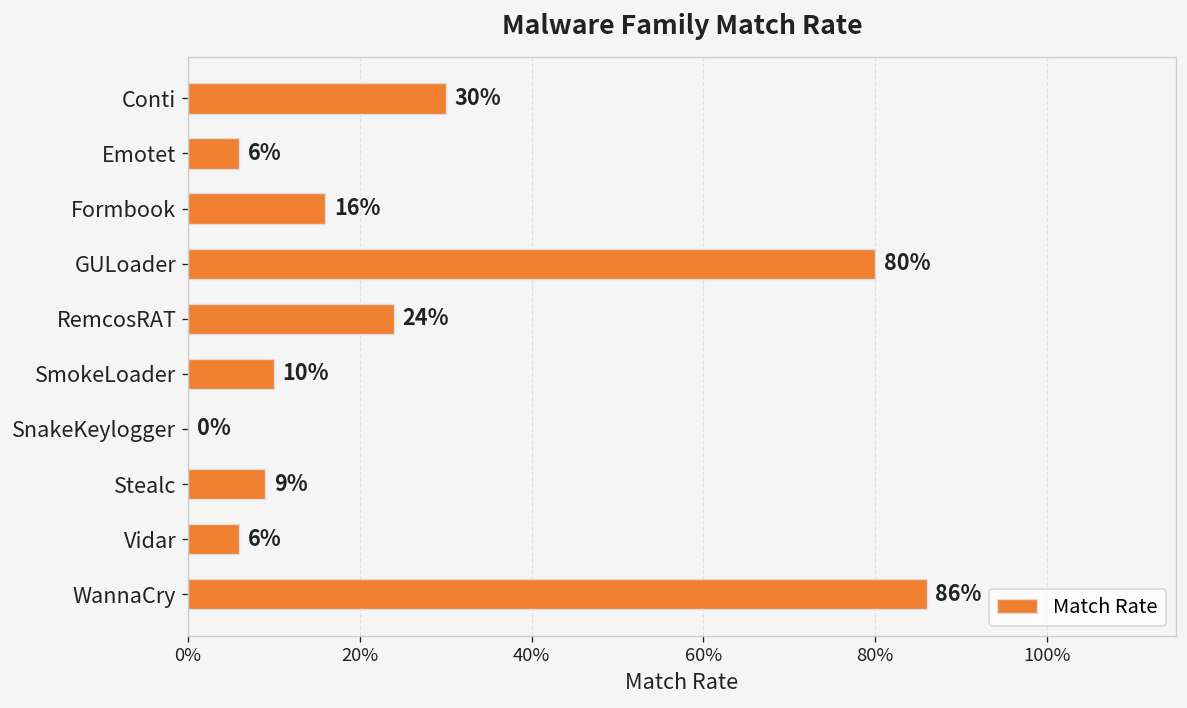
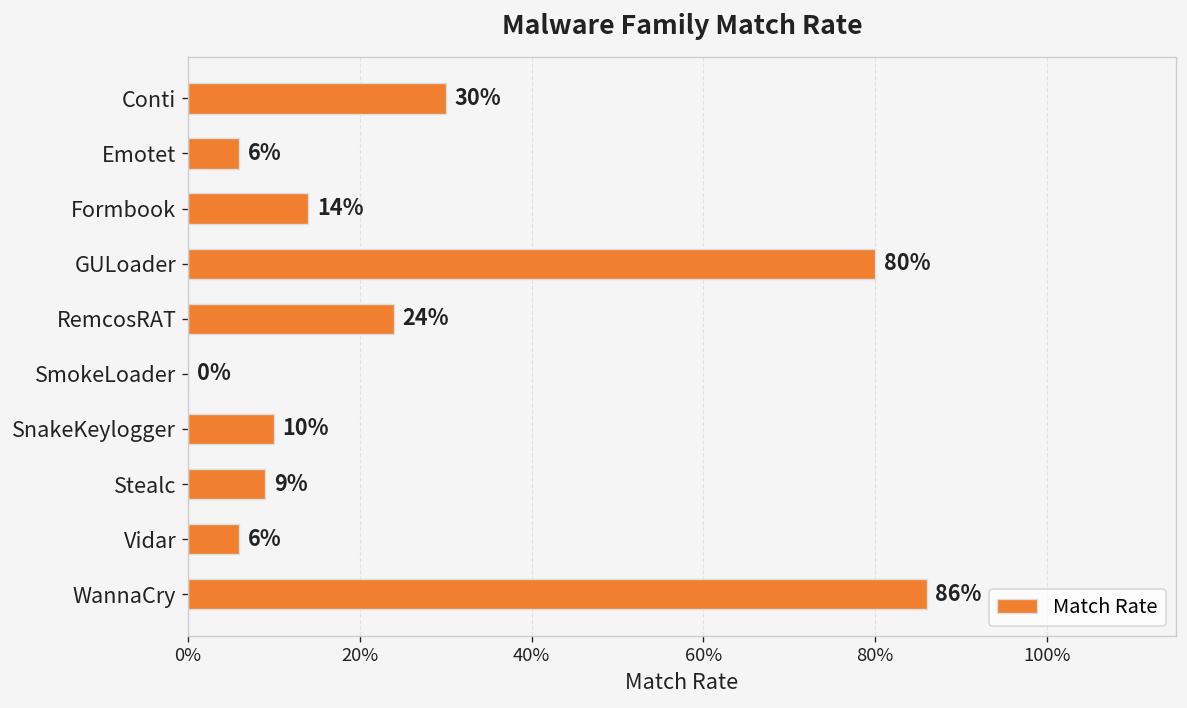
Formbook: 16% -> 14%
SmokeLoader: 10% -> 0%
SnakeKeylogger: 0% -> 10%
